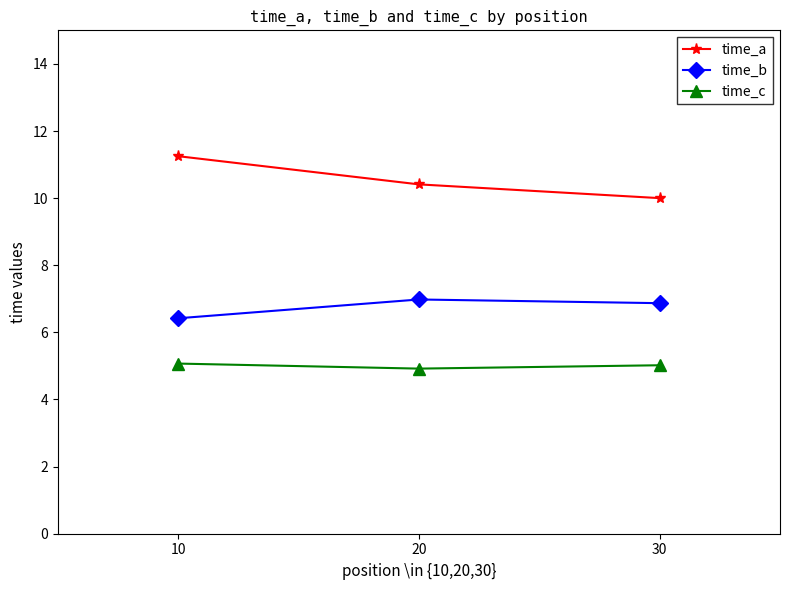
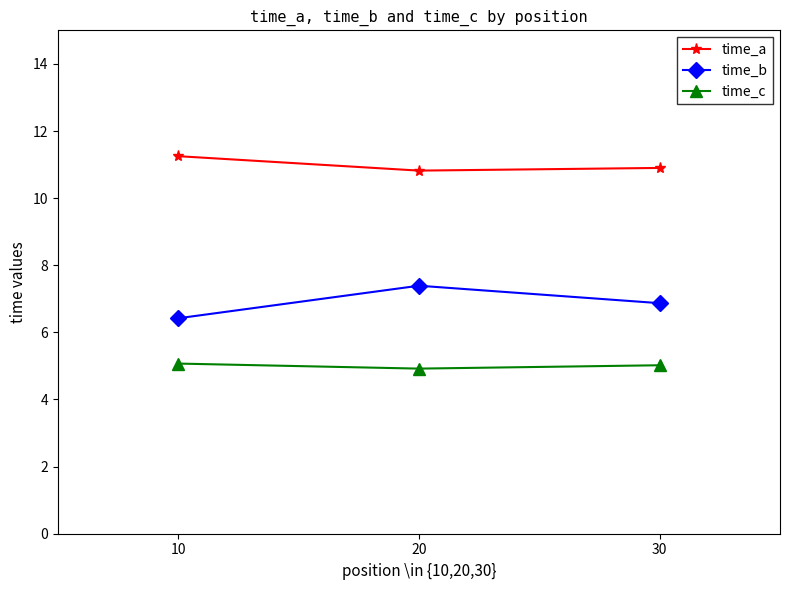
time_a, 20: 10.4 -> 10.8
time_b, 20: 7.0 -> 7.4
time_a, 30: 10.0 -> 10.9
